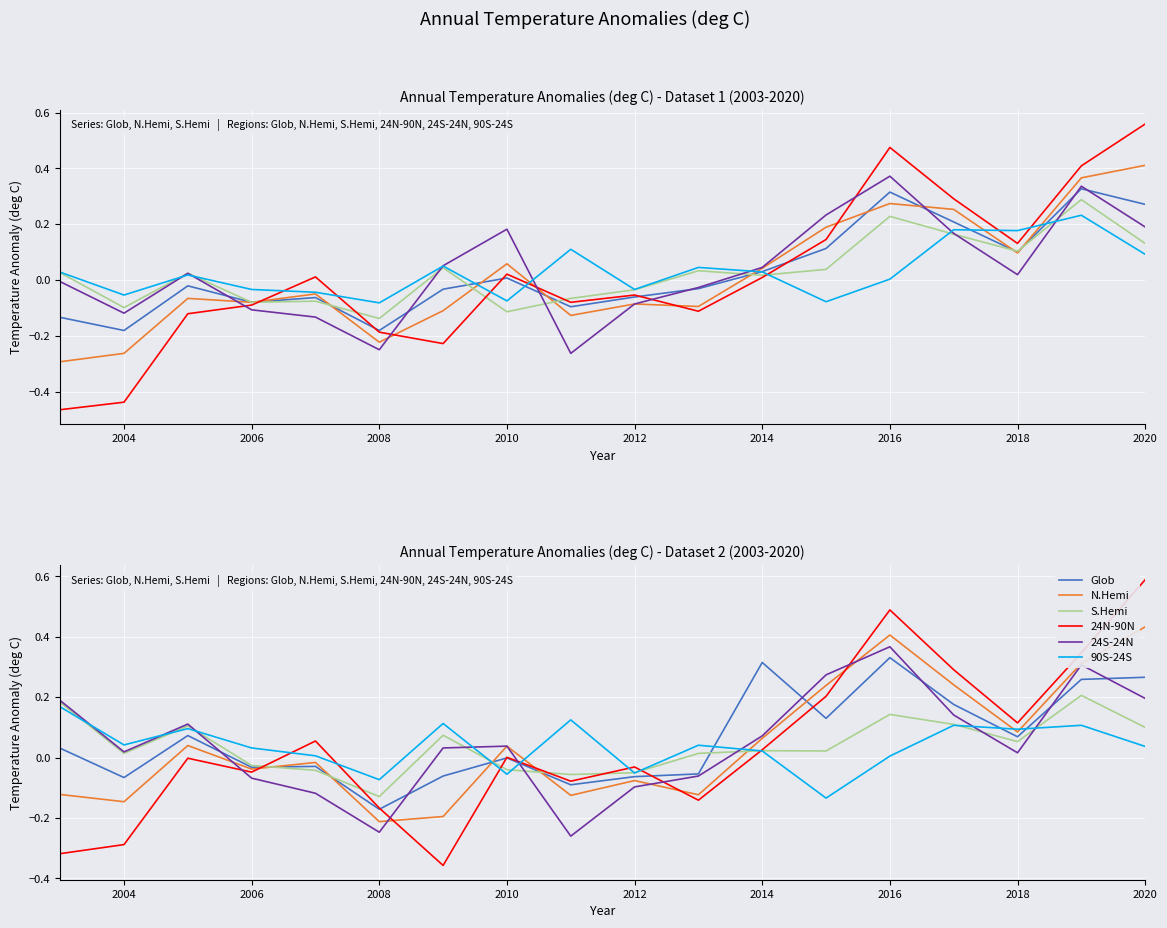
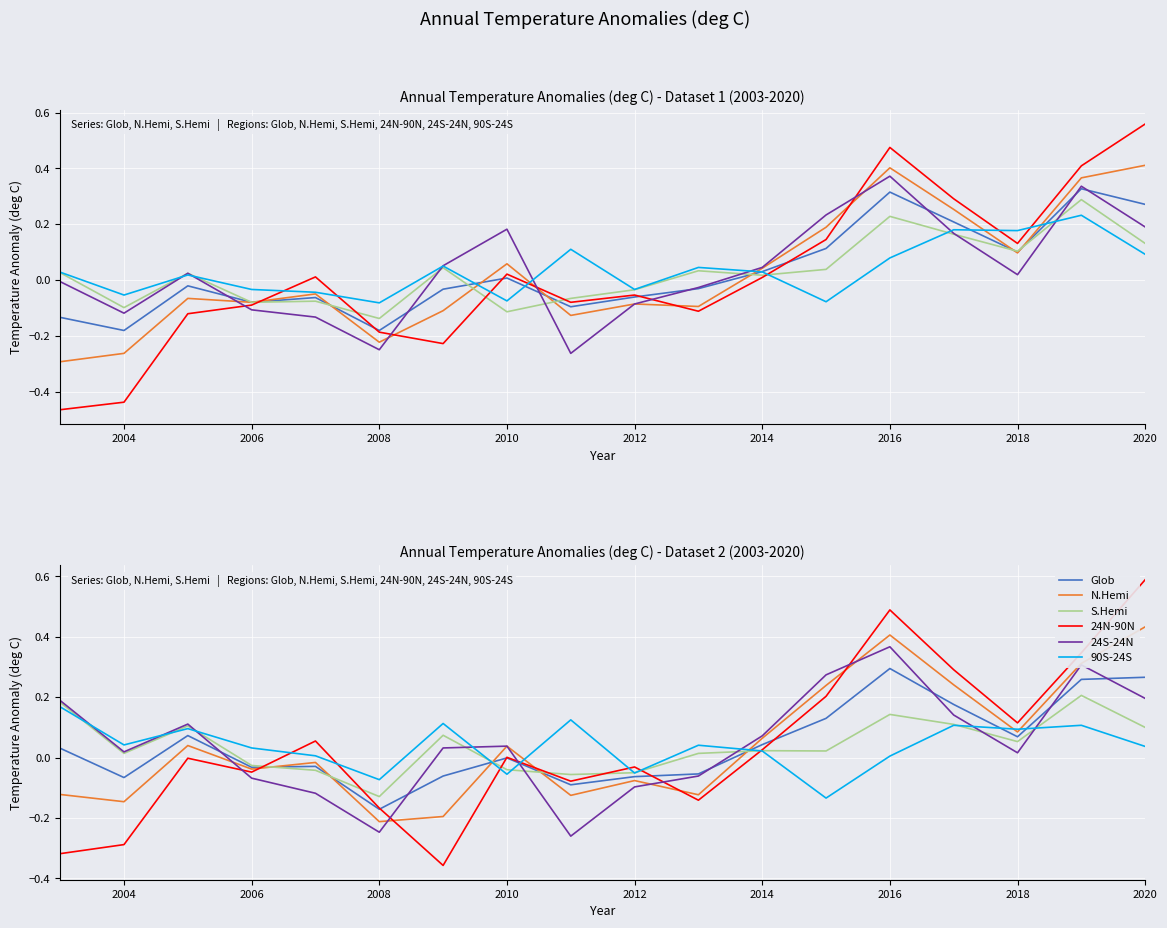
Annual Temperature Anomalies (deg C) - Dataset 1 (2003-2020), N.Hemi, 2016: 0.27 -> 0.40
Annual Temperature Anomalies (deg C) - Dataset 1 (2003-2020), 90S-24S, 2016: 0.00 -> 0.08
Annual Temperature Anomalies (deg C) - Dataset 2 (2003-2020), Glob, 2014: 0.32 -> 0.04
Annual Temperature Anomalies (deg C) - Dataset 2 (2003-2020), Glob, 2016: 0.33 -> 0.30
